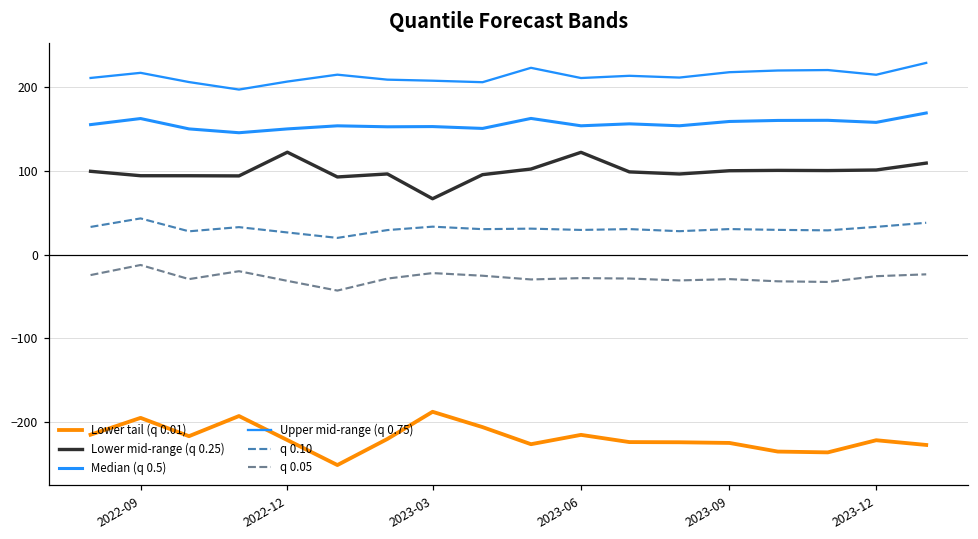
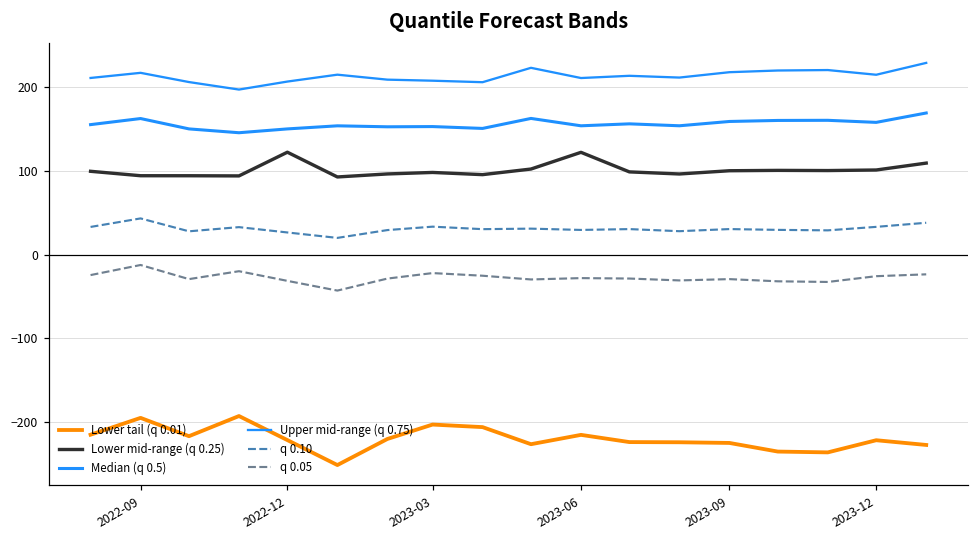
Lower tail (q 0.01), 2023-03: -190 -> -200
Lower mid-range (q 0.25), 2023-03: 70 -> 100
